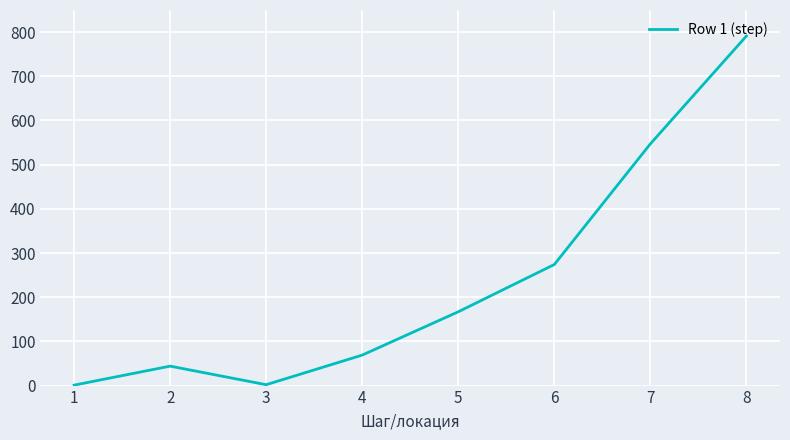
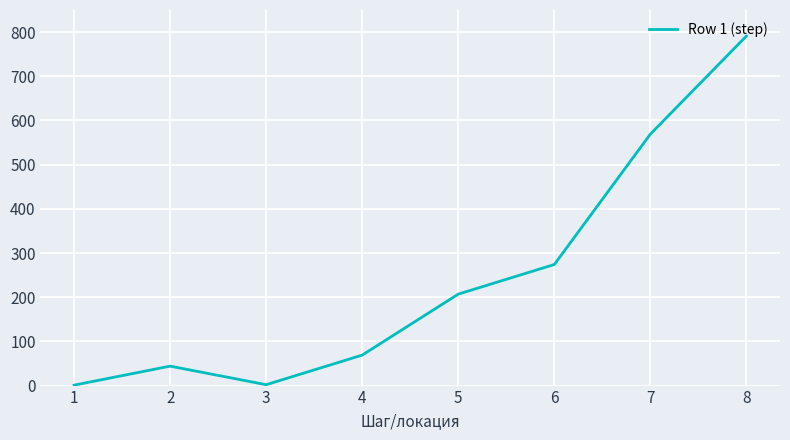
5: 170 -> 210
7: 550 -> 570
